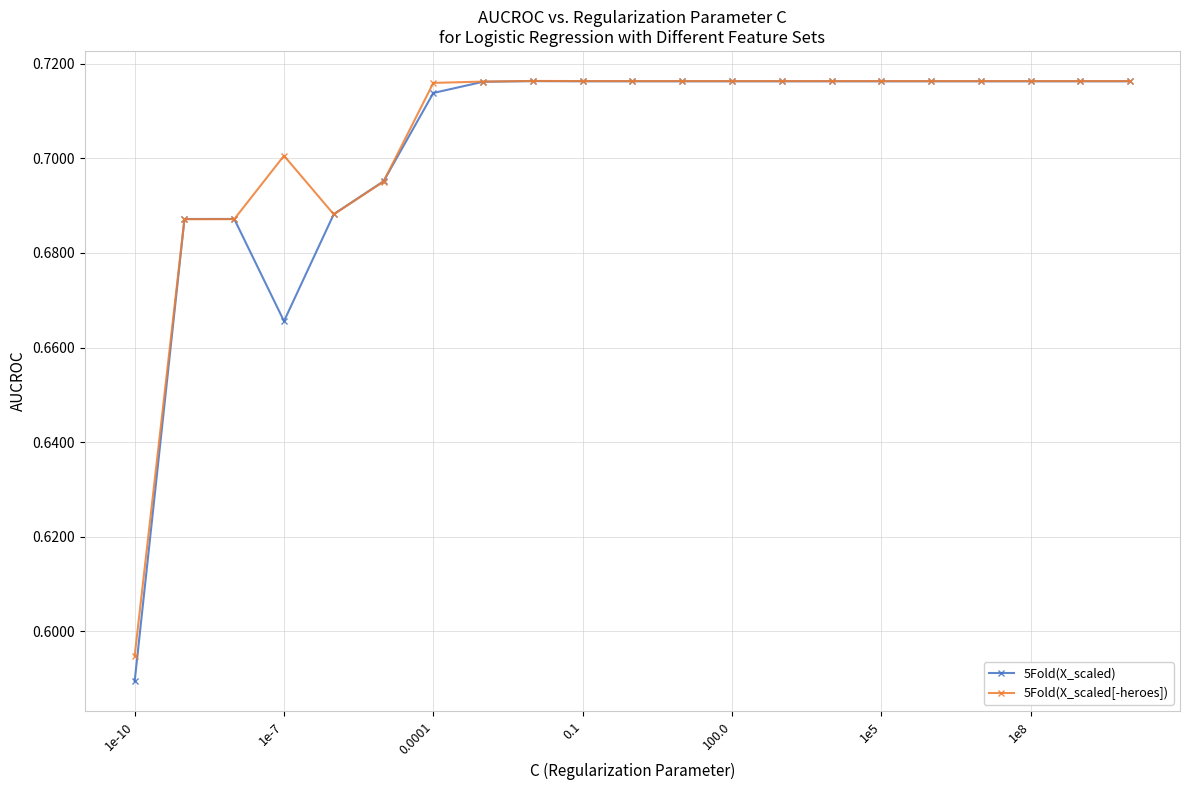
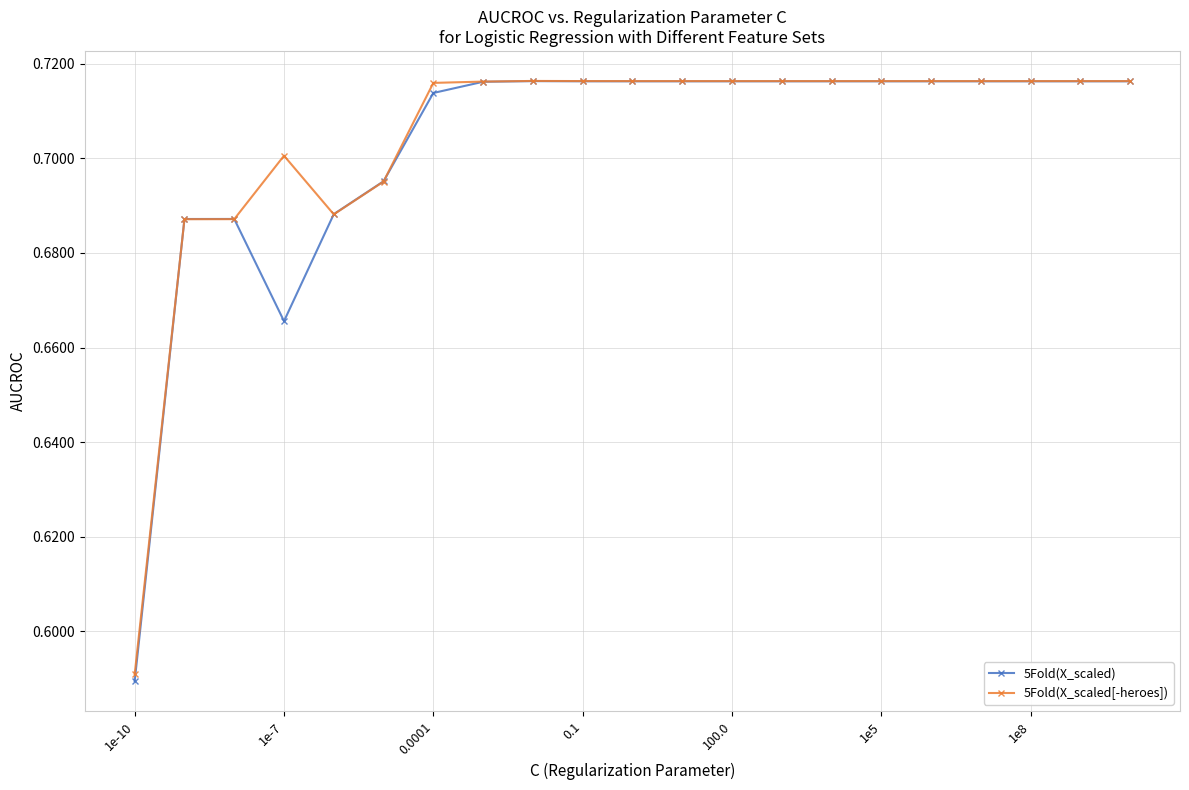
5Fold(X_scaled[-heroes]), 1e-10: 0.595 -> 0.591
